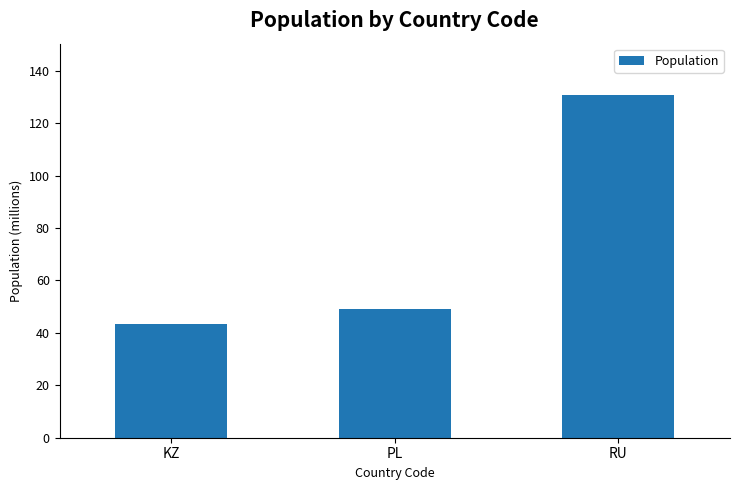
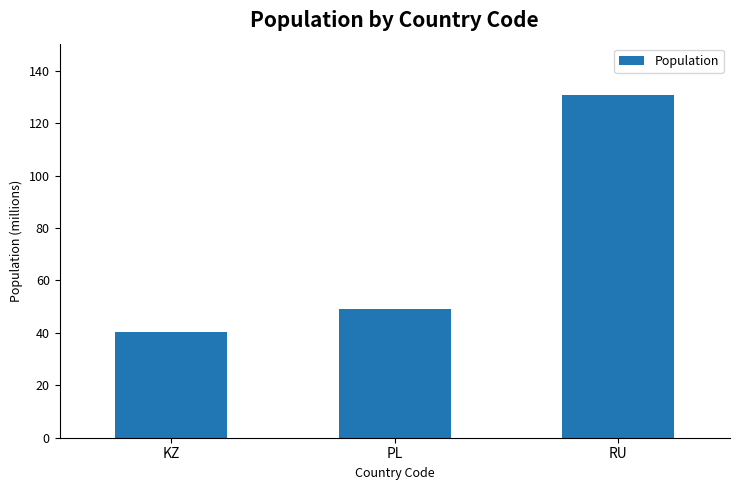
KZ: 43 -> 40
